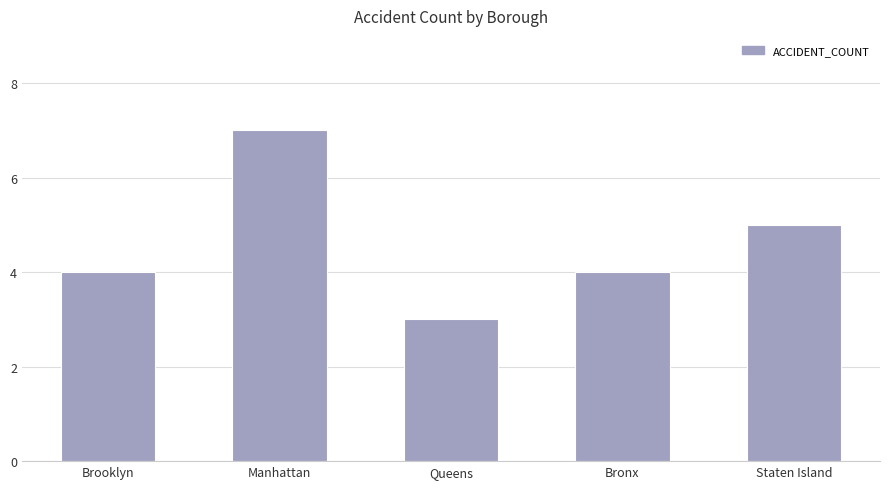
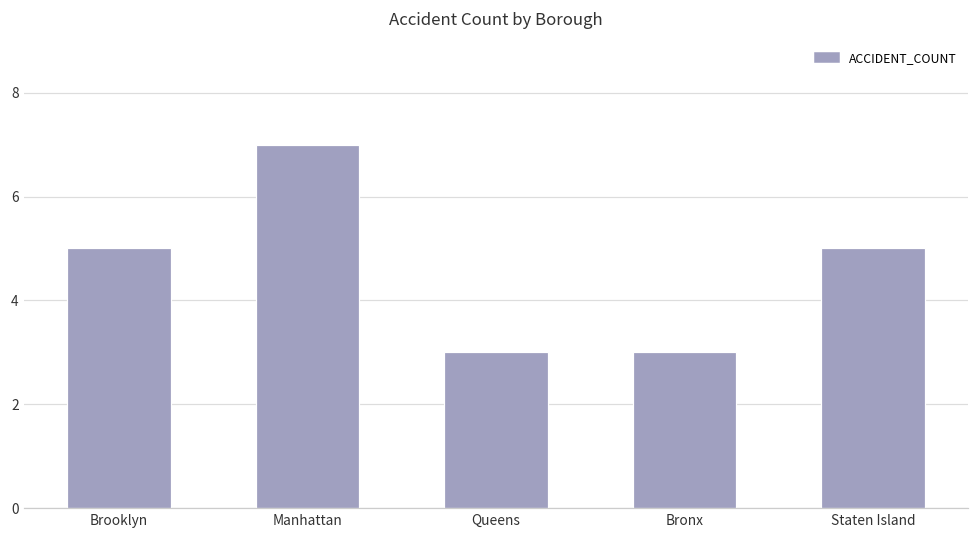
Brooklyn: 4 -> 5
Bronx: 4 -> 3
